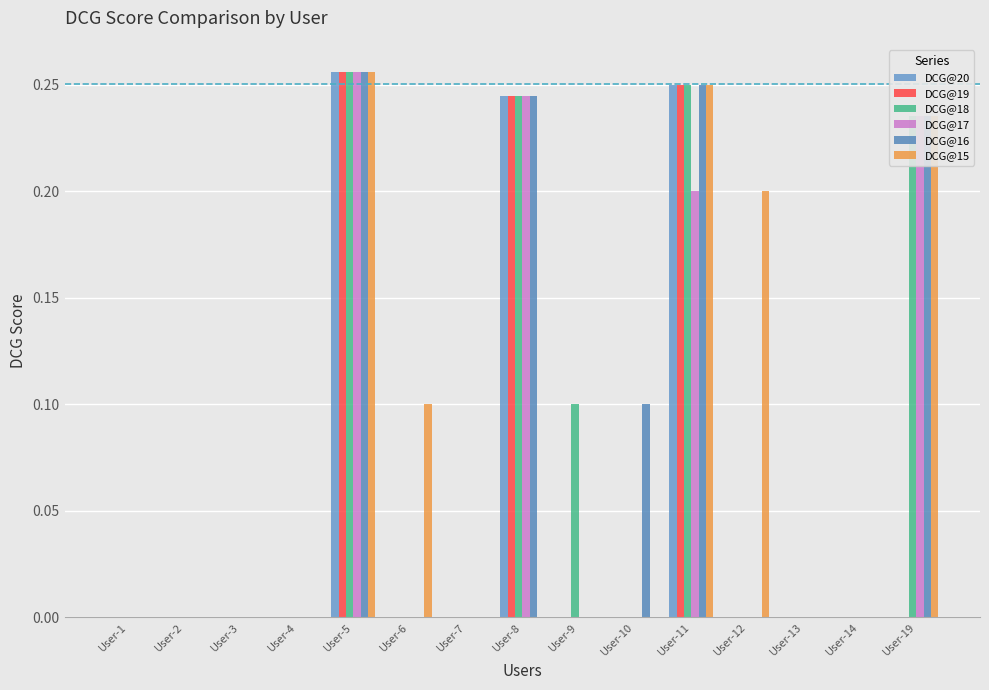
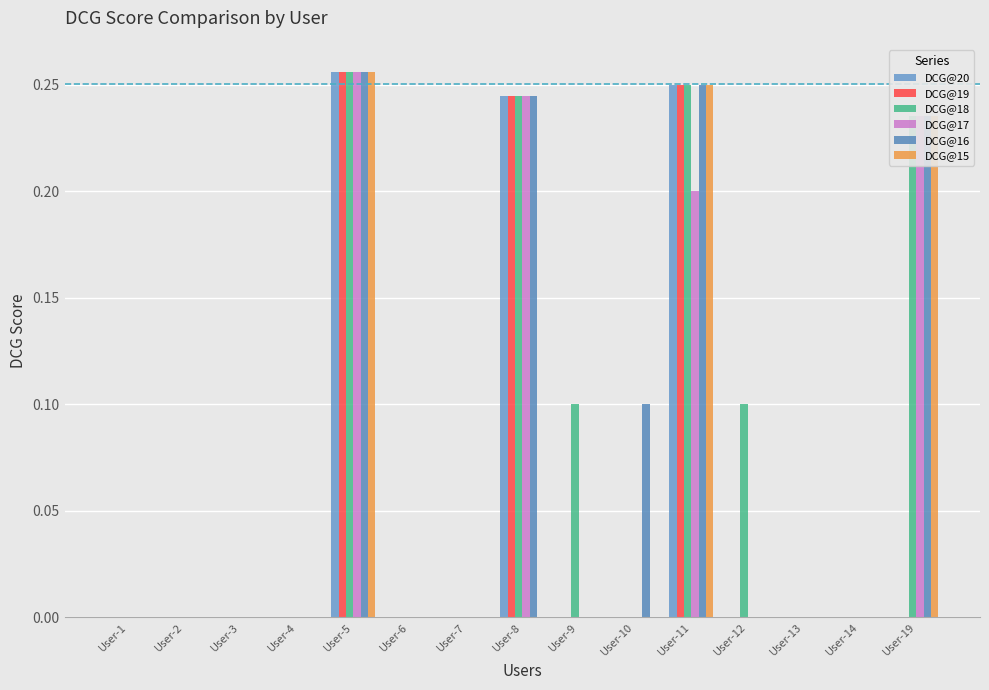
DCG@15, User-6: 0.1 -> 0.0
DCG@18, User-12: 0.0 -> 0.1
DCG@15, User-12: 0.2 -> 0.0
